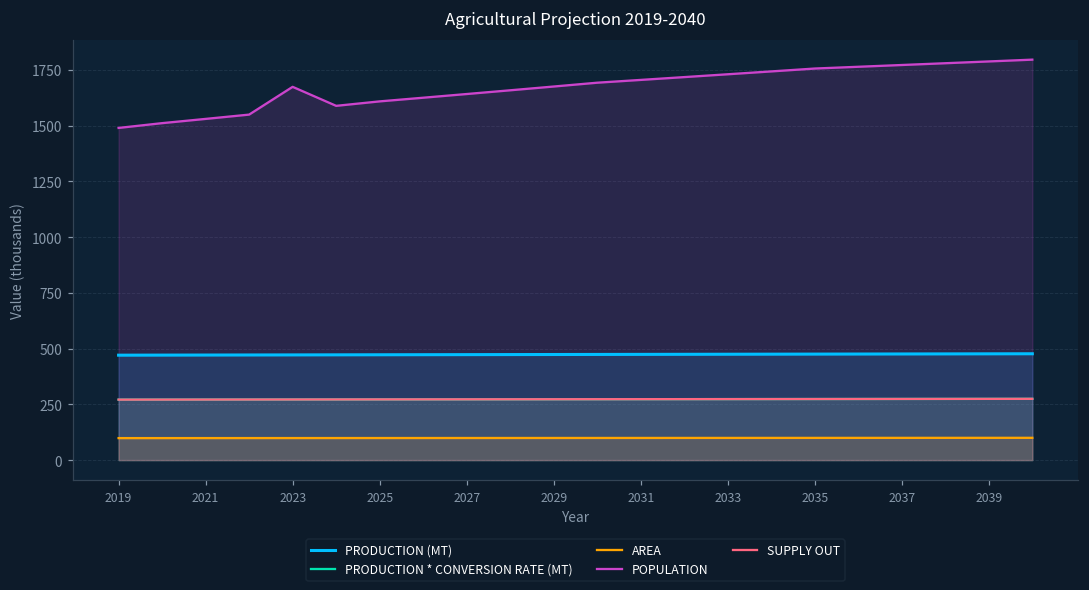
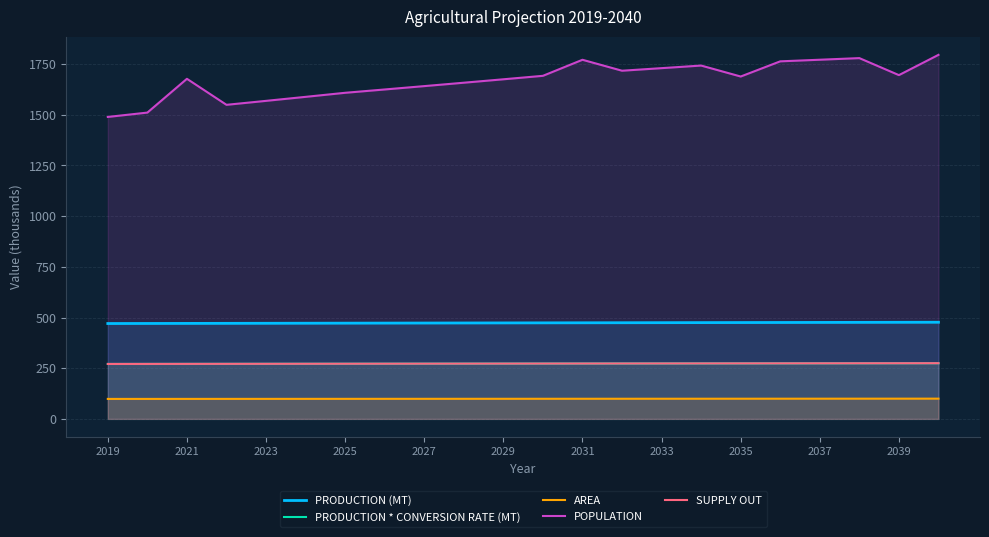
POPULATION, 2021: 1530 -> 1680
POPULATION, 2023: 1670 -> 1570
POPULATION, 2031: 1700 -> 1770
POPULATION, 2035: 1760 -> 1690
POPULATION, 2039: 1790 -> 1700
